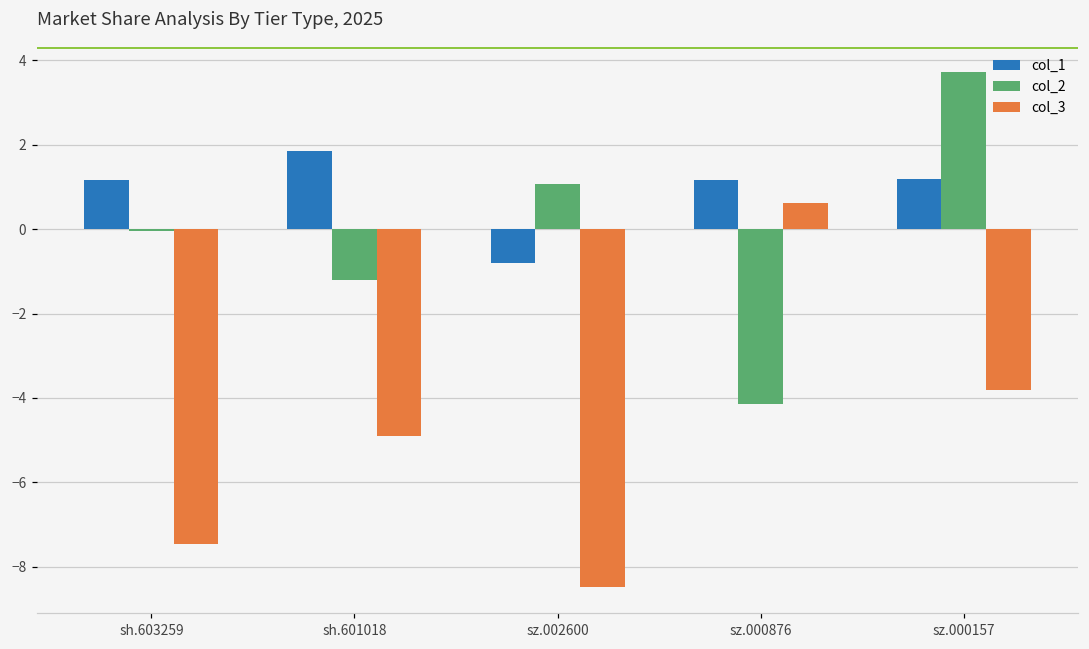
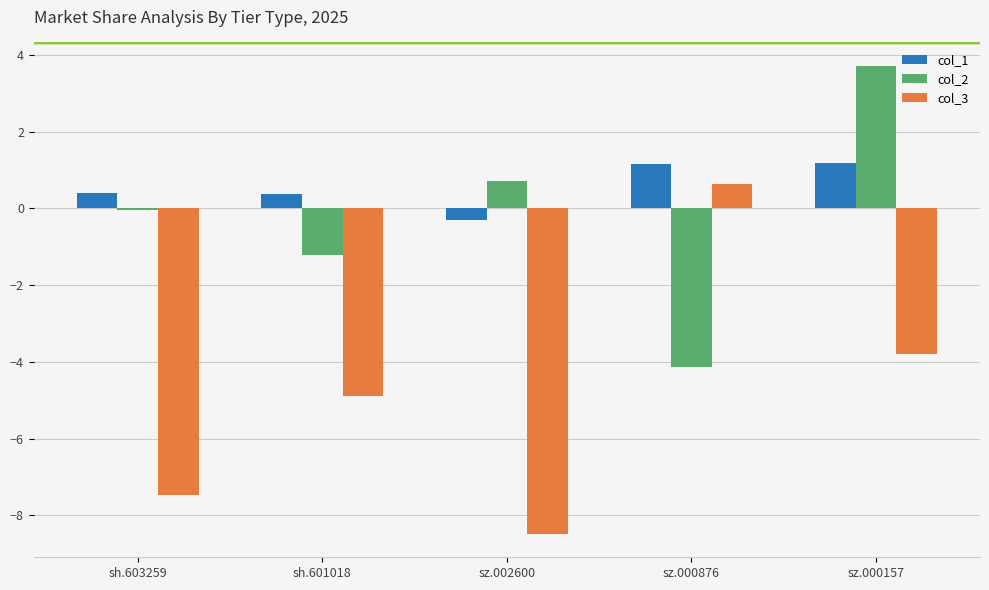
col_1, sh.603259: 1.2 -> 0.4
col_1, sh.601018: 1.9 -> 0.4
col_1, sz.002600: -0.8 -> -0.3
col_2, sz.002600: 1.1 -> 0.7
